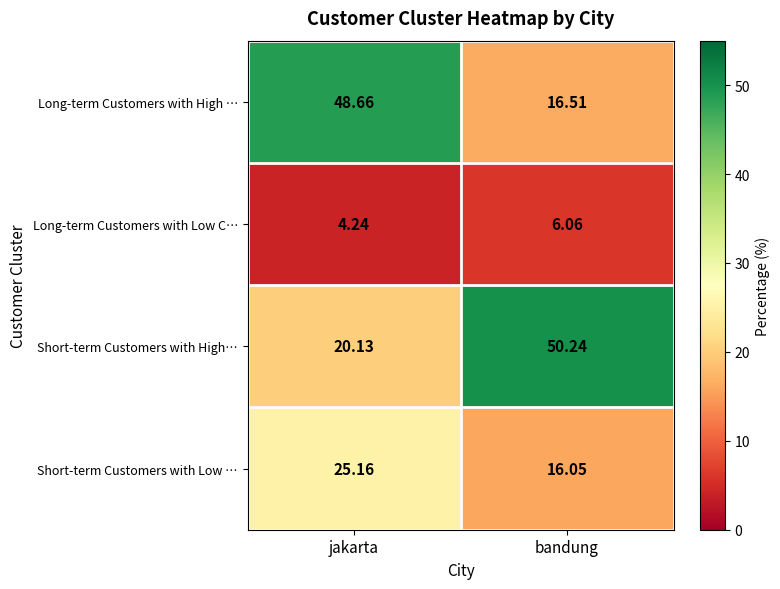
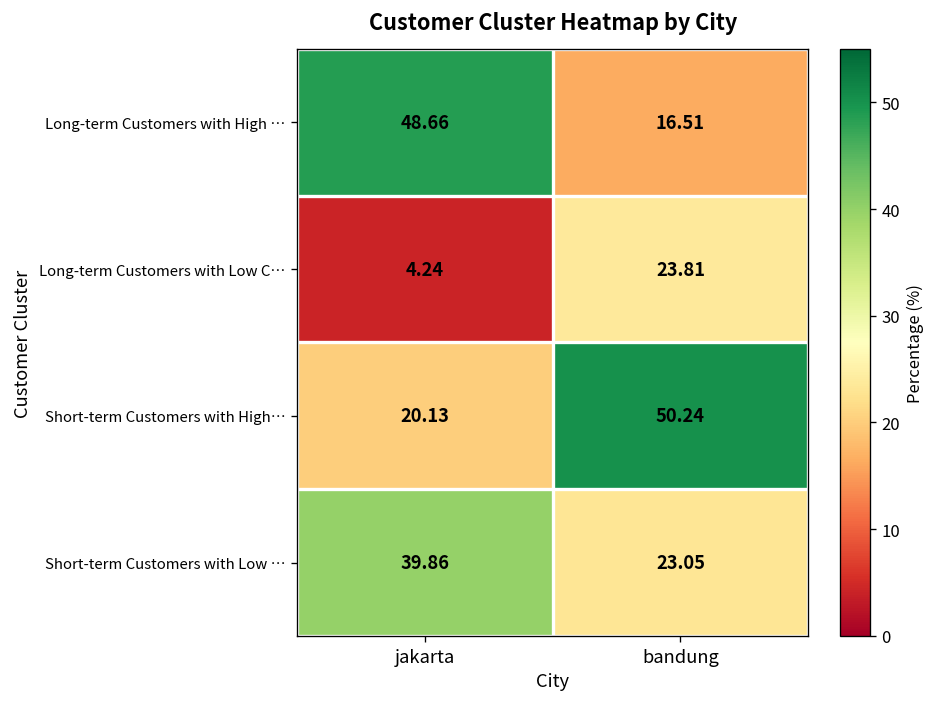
Long-term Customers with Low C…, bandung: 6.06 -> 23.81
Short-term Customers with Low …, jakarta: 25.16 -> 39.86
Short-term Customers with Low …, bandung: 16.05 -> 23.05
